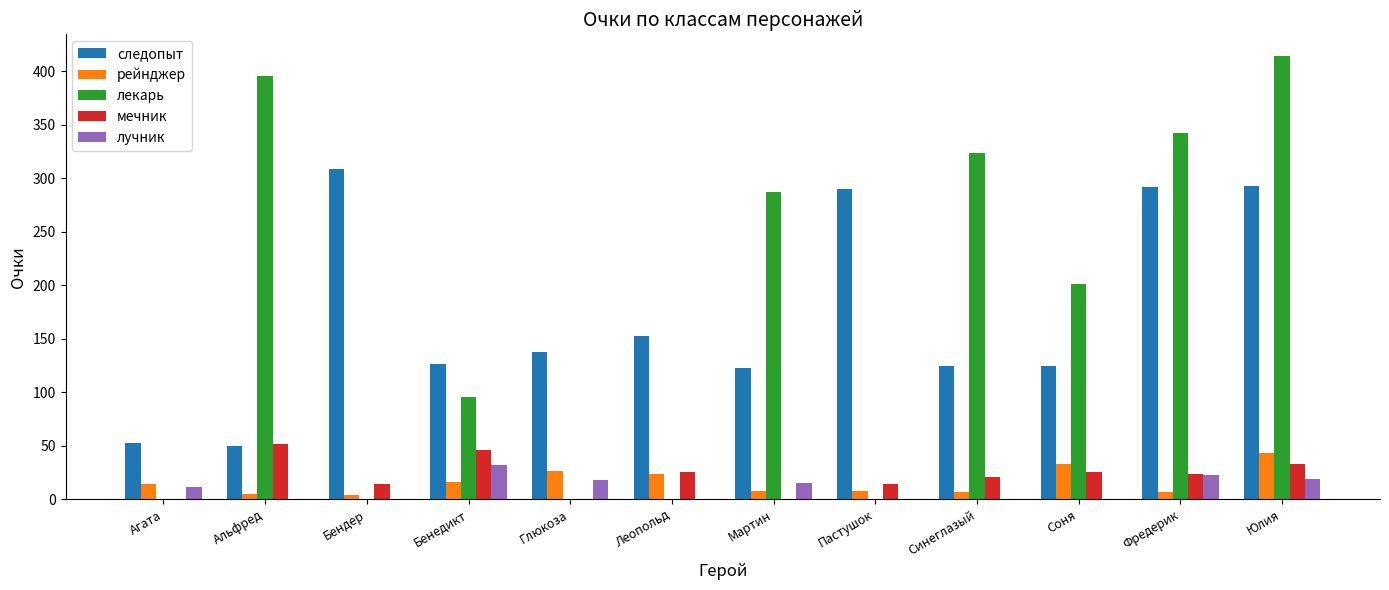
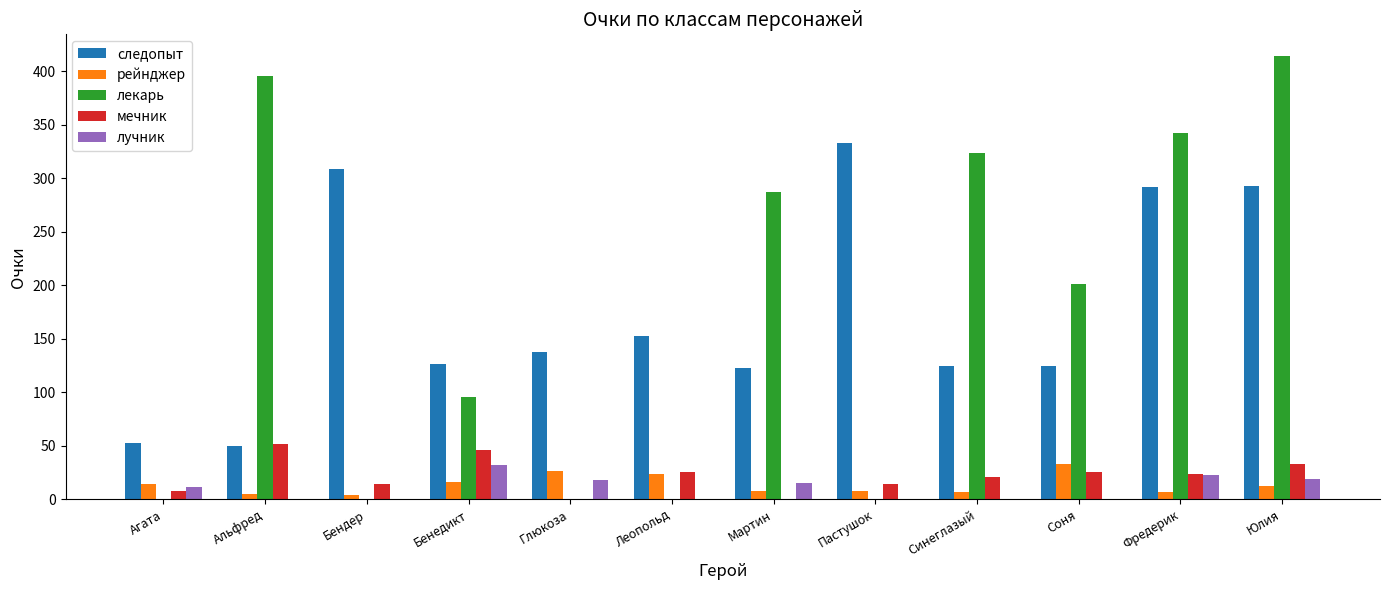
мечник, Агата: 0 -> 8
следопыт, Пастушок: 290 -> 333
рейнджер, Юлия: 43 -> 12
